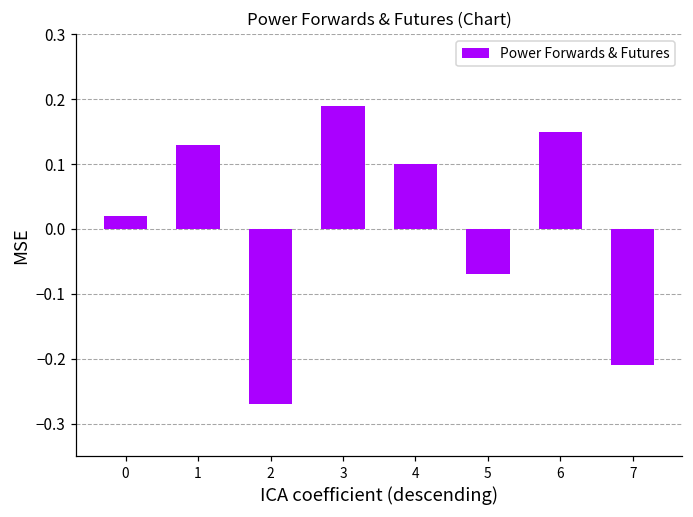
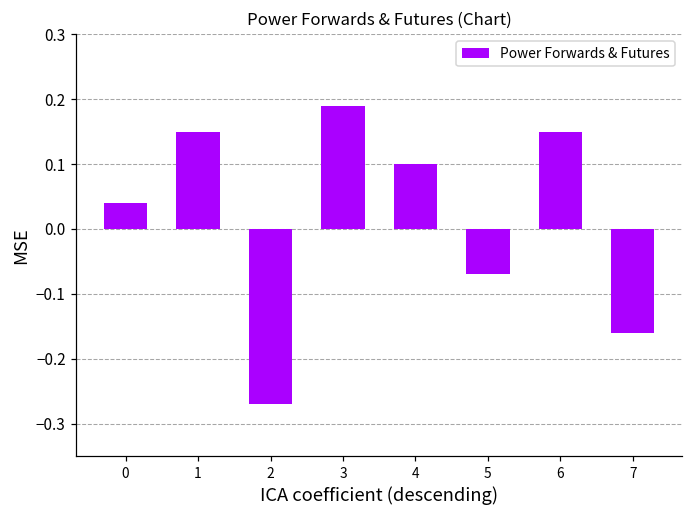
0: 0.02 -> 0.04
1: 0.13 -> 0.15
7: -0.21 -> -0.16
